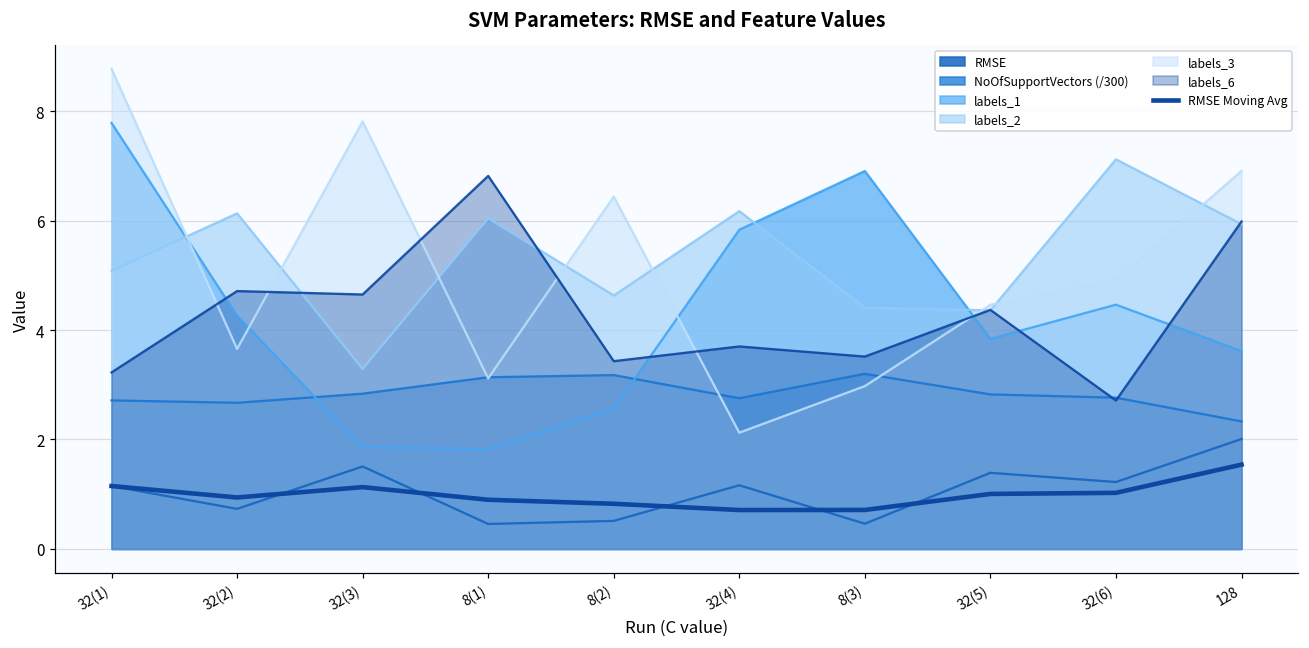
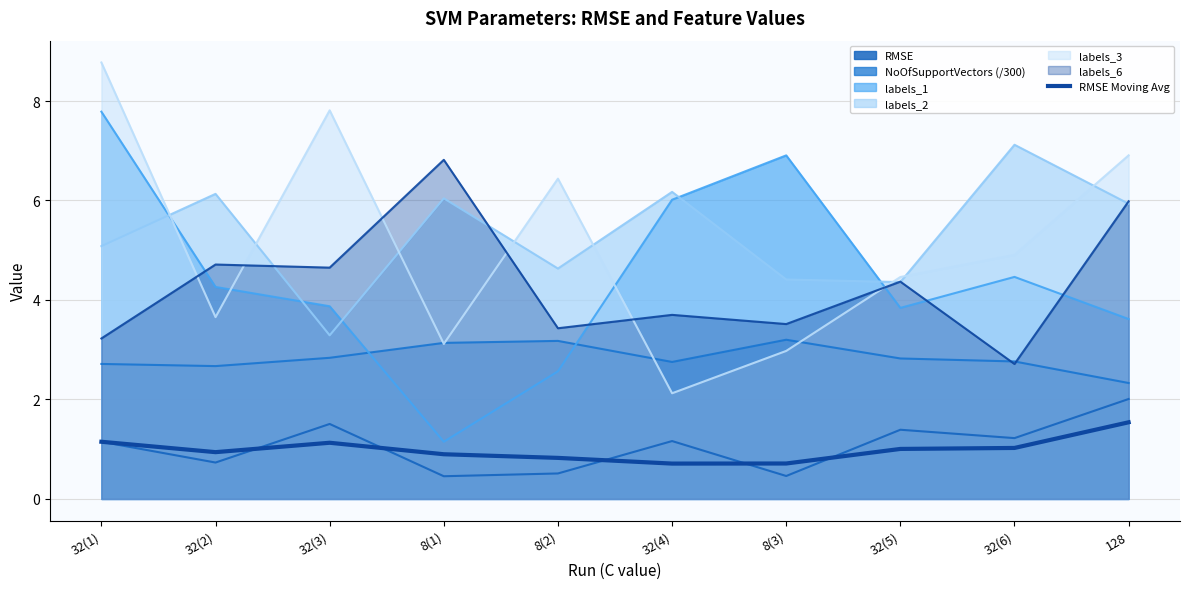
labels_1, 32(3): 1.9 -> 3.9
labels_1, 8(1): 1.8 -> 1.1
labels_1, 32(4): 5.8 -> 6.0
